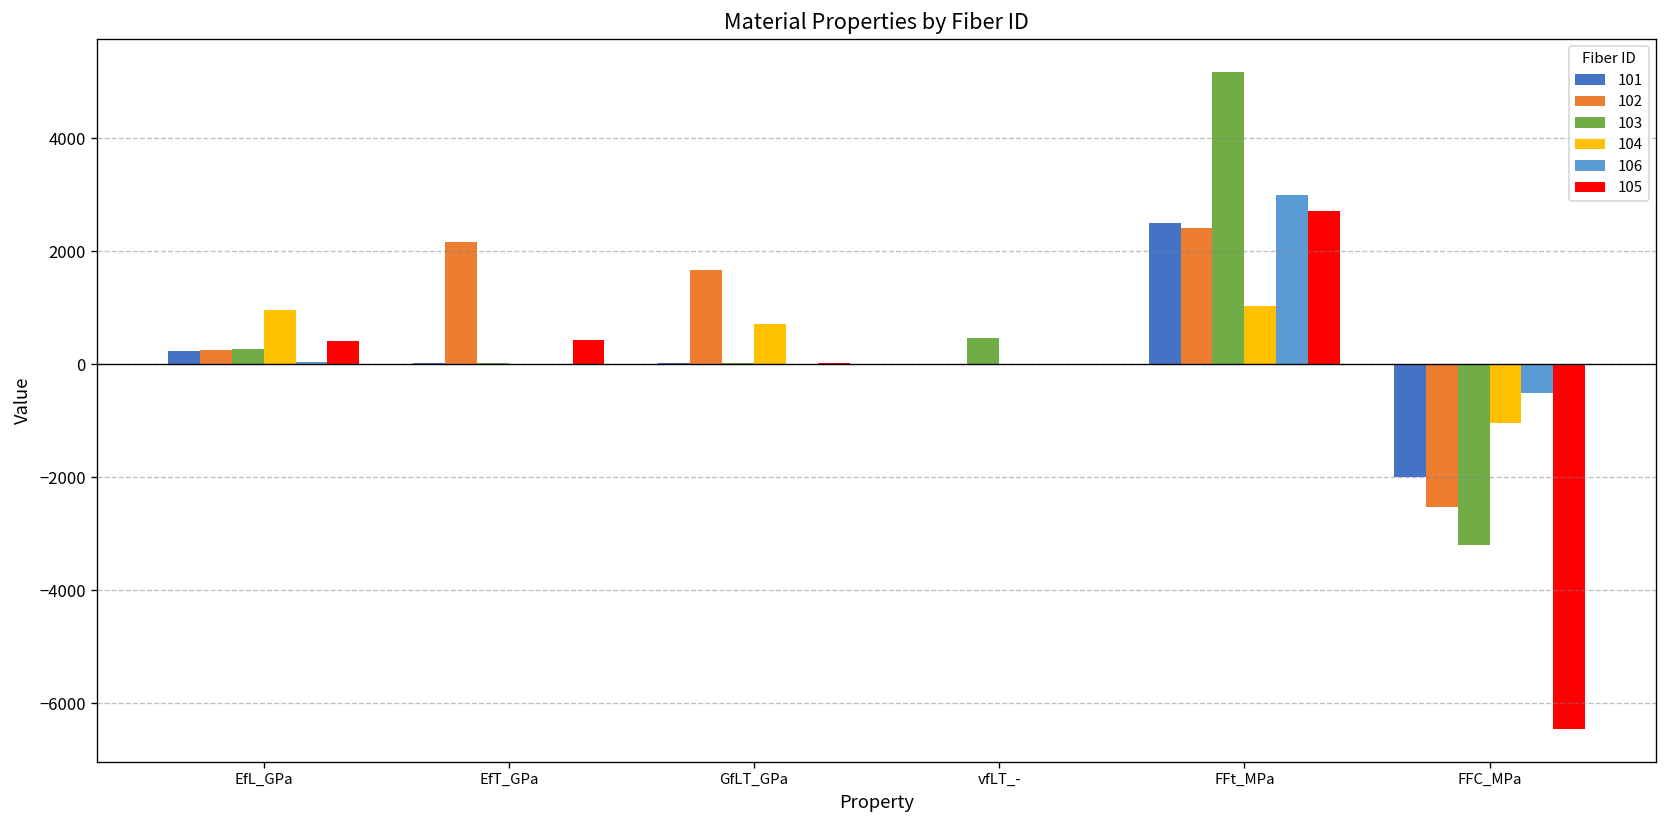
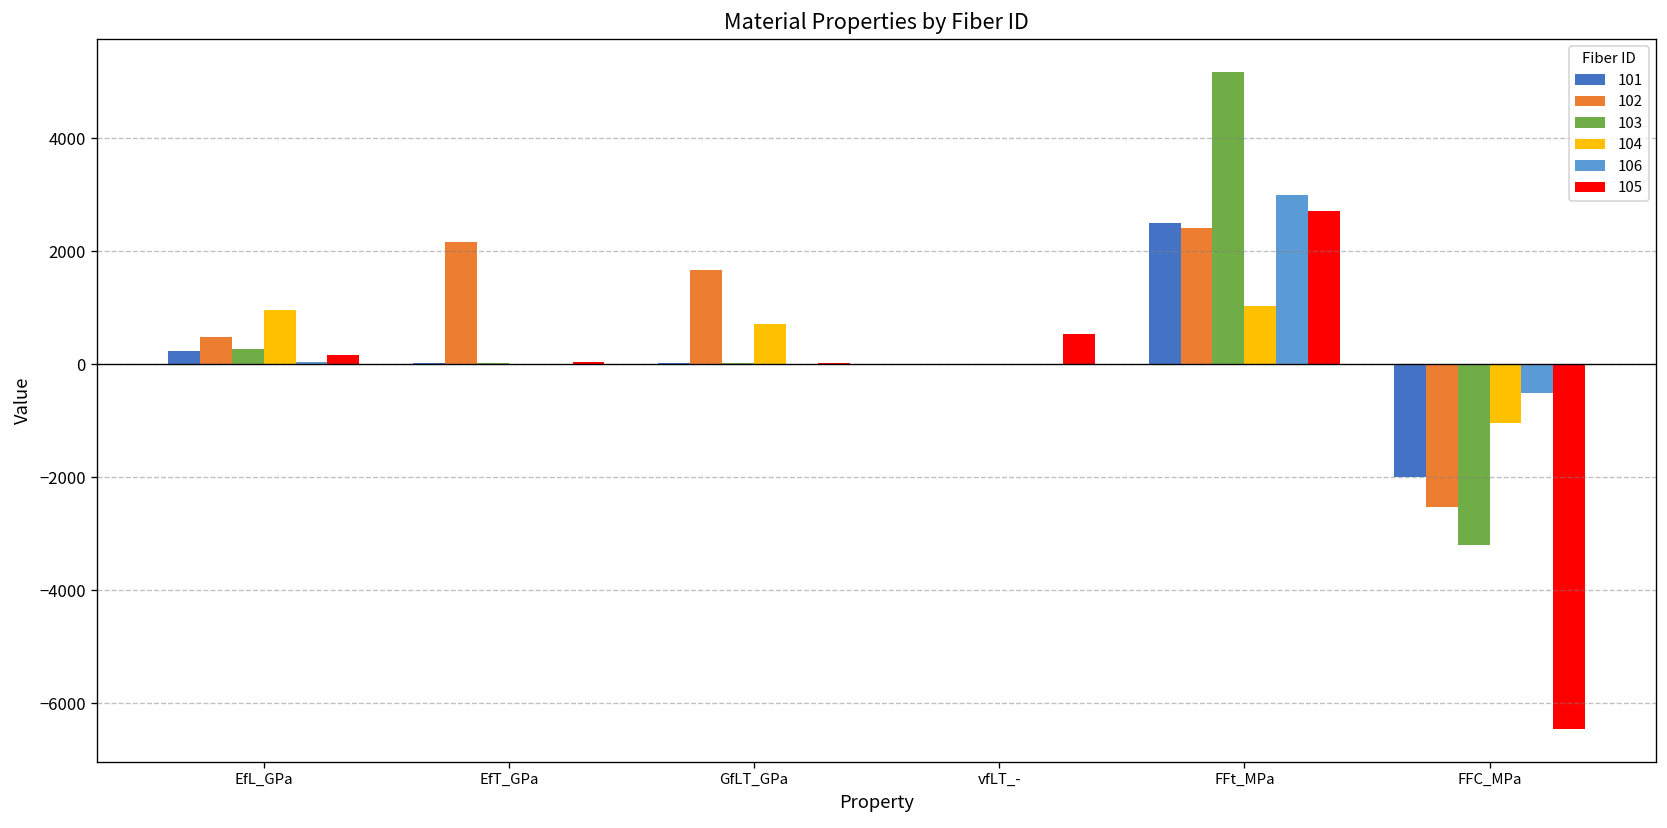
102, EfL_GPa: 300 -> 500
105, EfL_GPa: 400 -> 200
105, EfT_GPa: 400 -> 0
103, vfLT_-: 500 -> 0
105, vfLT_-: 0 -> 500
